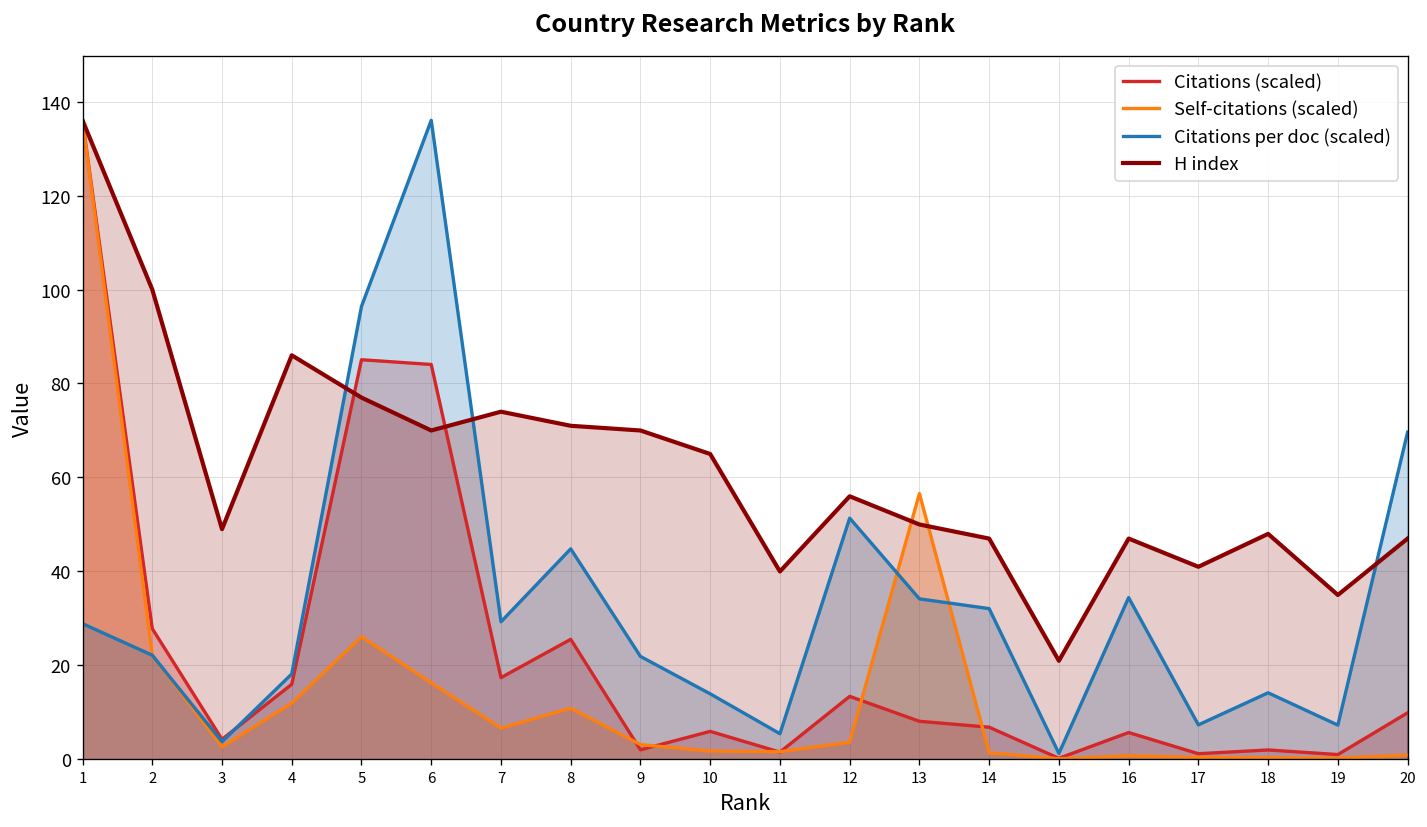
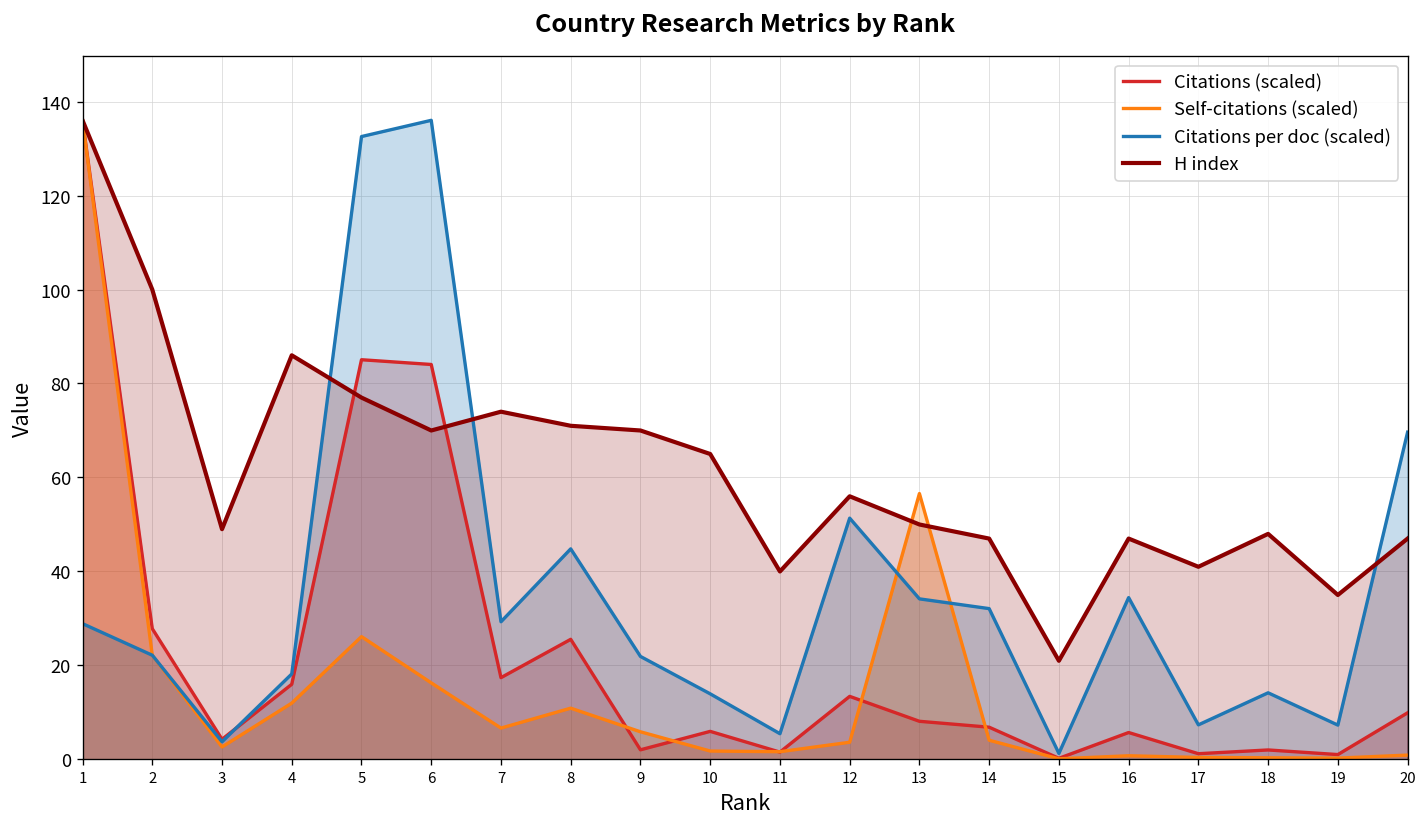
Citations per doc (scaled), 5: 96 -> 133
Self-citations (scaled), 9: 3 -> 6
Self-citations (scaled), 14: 1 -> 4
